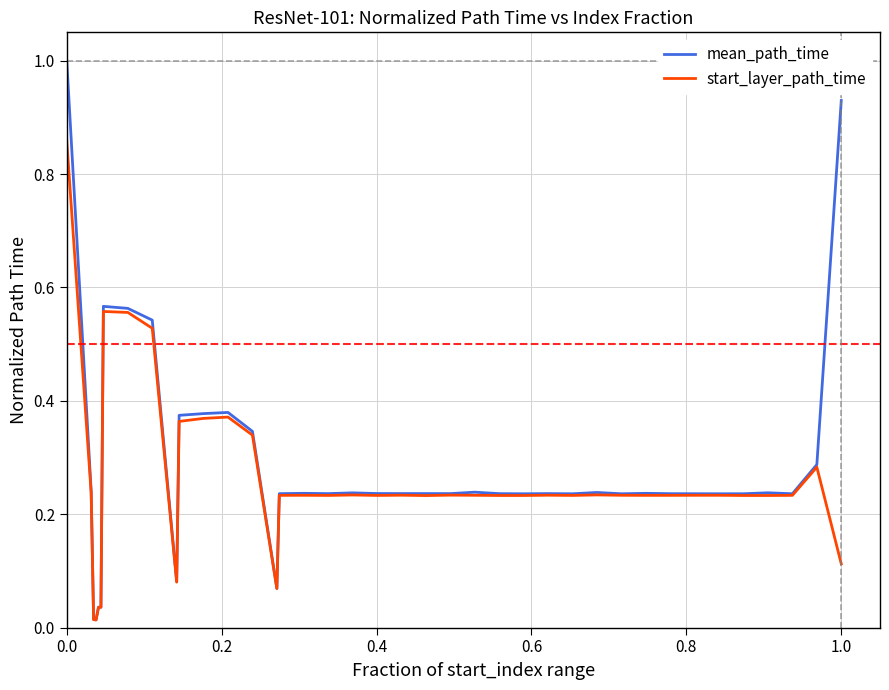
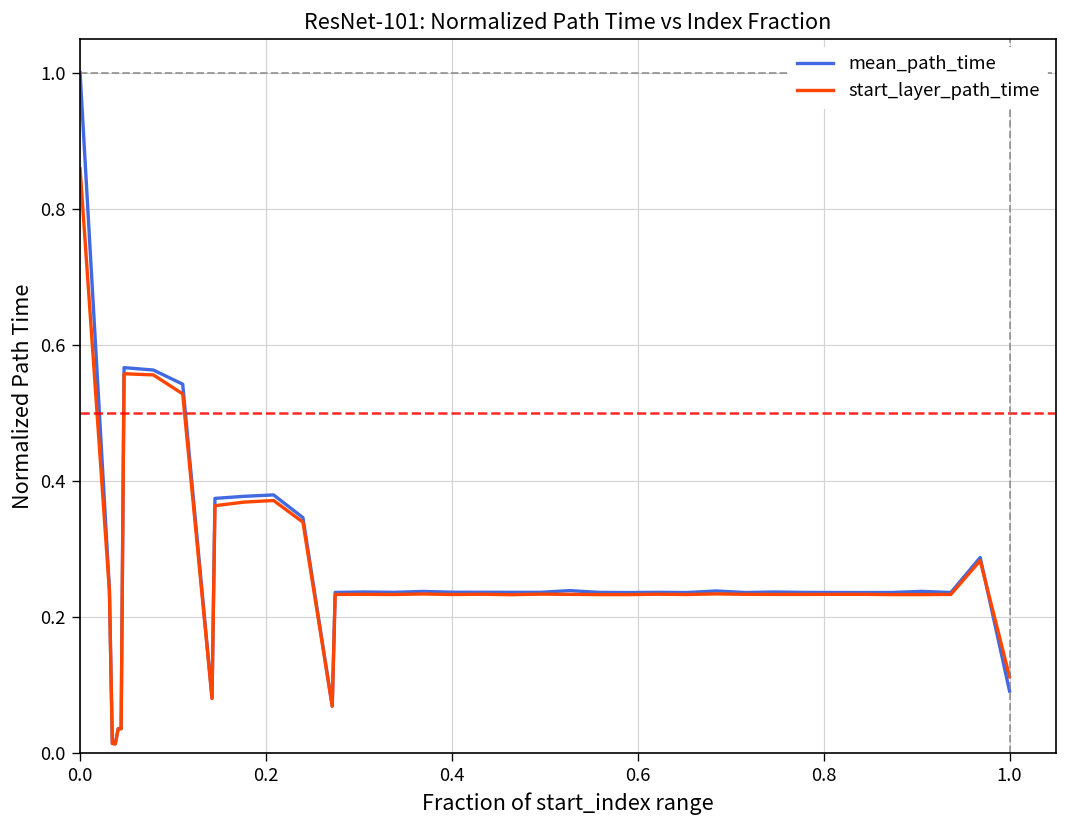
mean_path_time, 1.0: 0.93 -> 0.09
